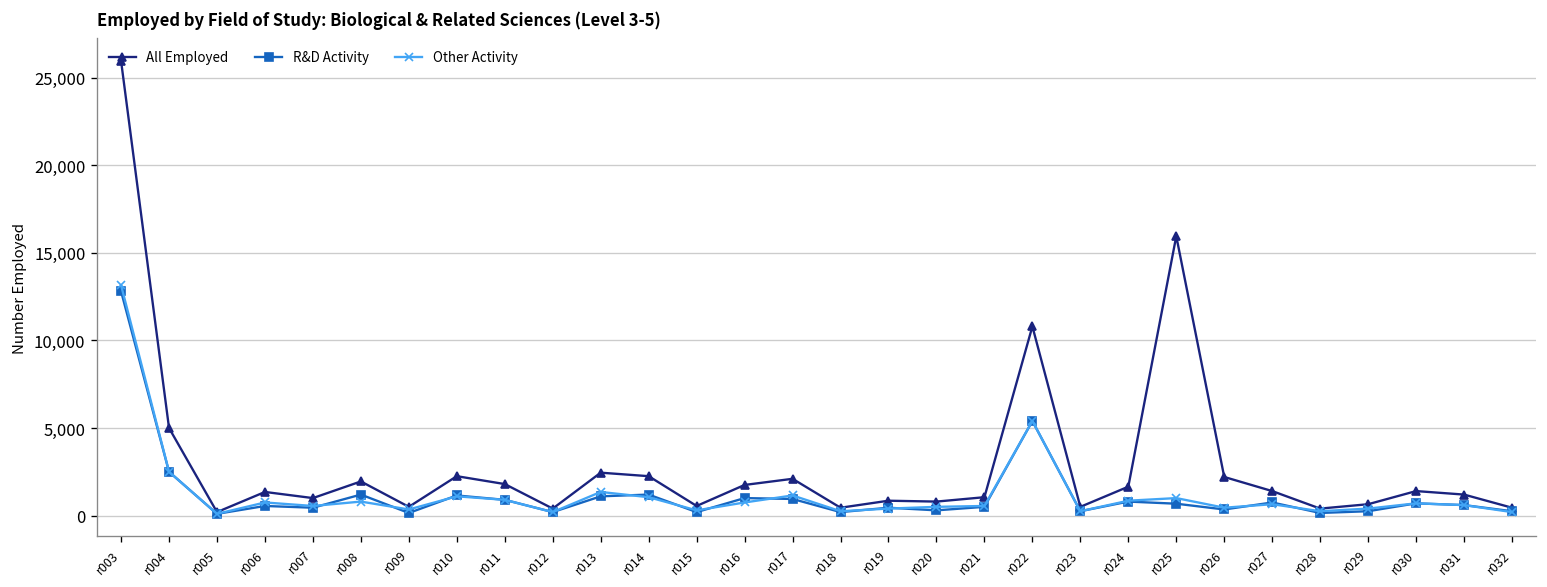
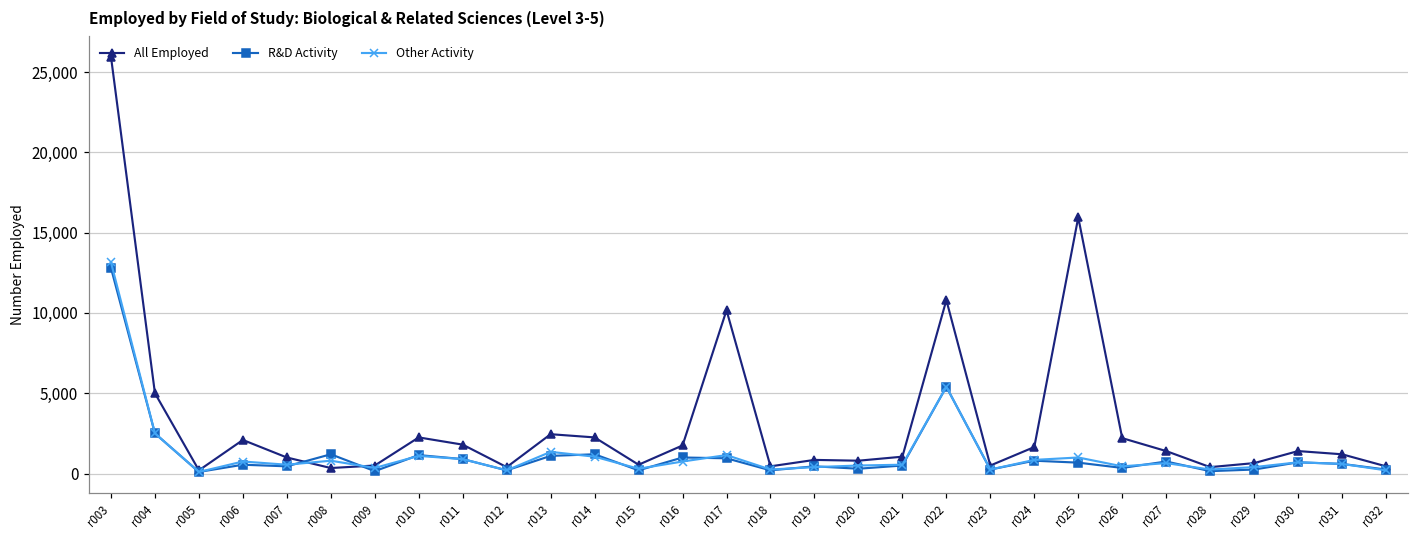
All Employed, r006: 1,400 -> 2,100
All Employed, r008: 2,000 -> 300
All Employed, r017: 2,100 -> 10,200
